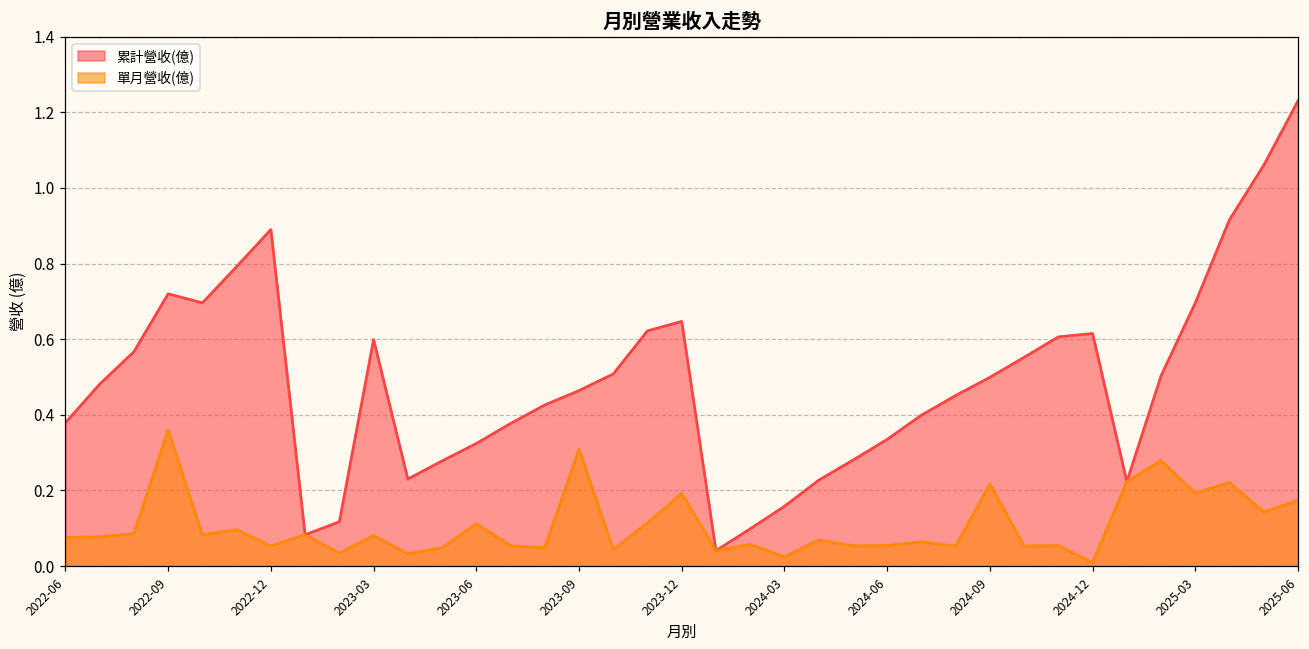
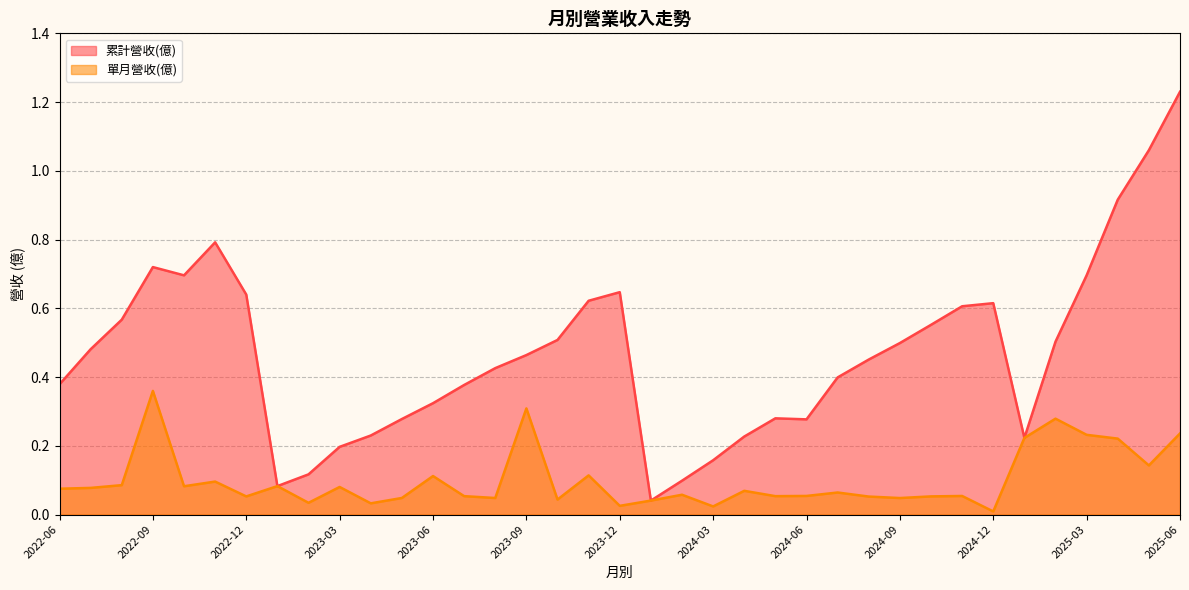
累計營收(億), 2022-12: 0.89 -> 0.64
累計營收(億), 2023-03: 0.60 -> 0.20
單月營收(億), 2023-12: 0.19 -> 0.03
累計營收(億), 2024-06: 0.34 -> 0.28
單月營收(億), 2024-09: 0.22 -> 0.05
單月營收(億), 2025-03: 0.19 -> 0.23
單月營收(億), 2025-06: 0.17 -> 0.24
